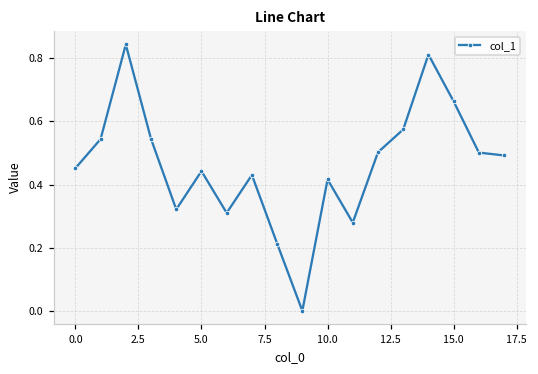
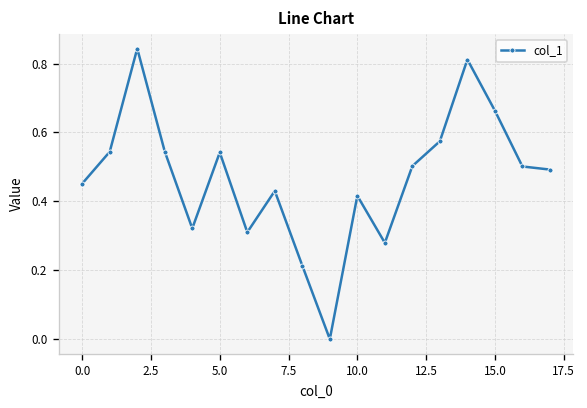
5.0: 0.44 -> 0.54
